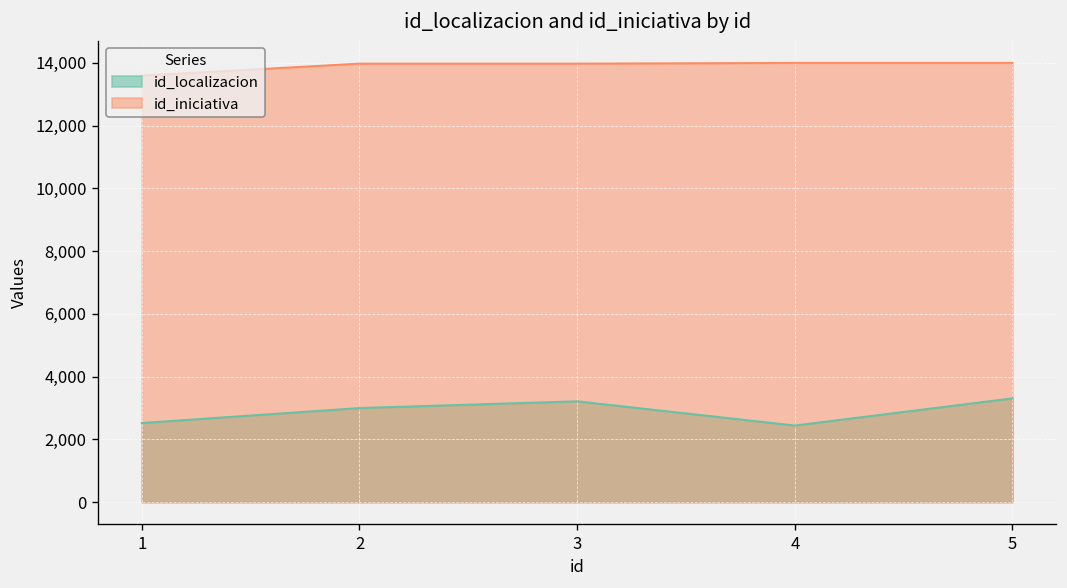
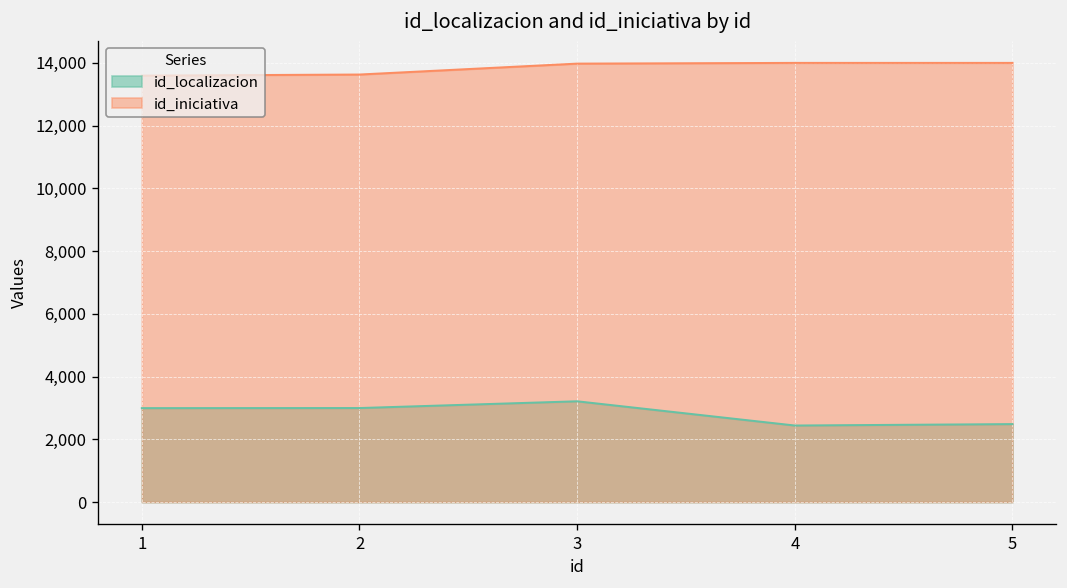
id_localizacion, 1: 2,500 -> 3,000
id_iniciativa, 2: 14,000 -> 13,600
id_localizacion, 5: 3,300 -> 2,500
